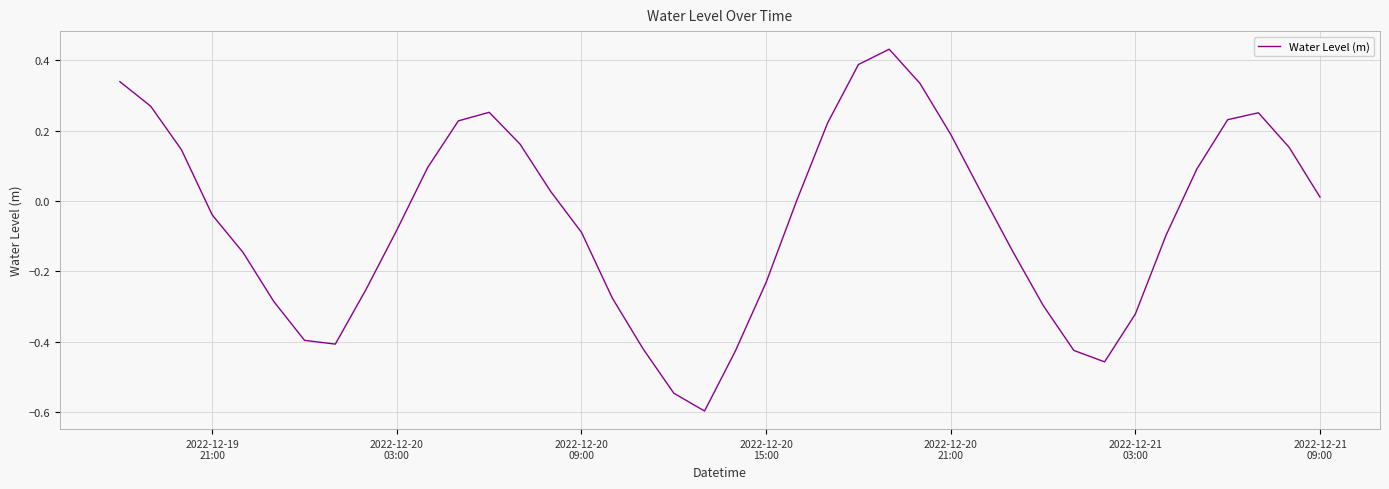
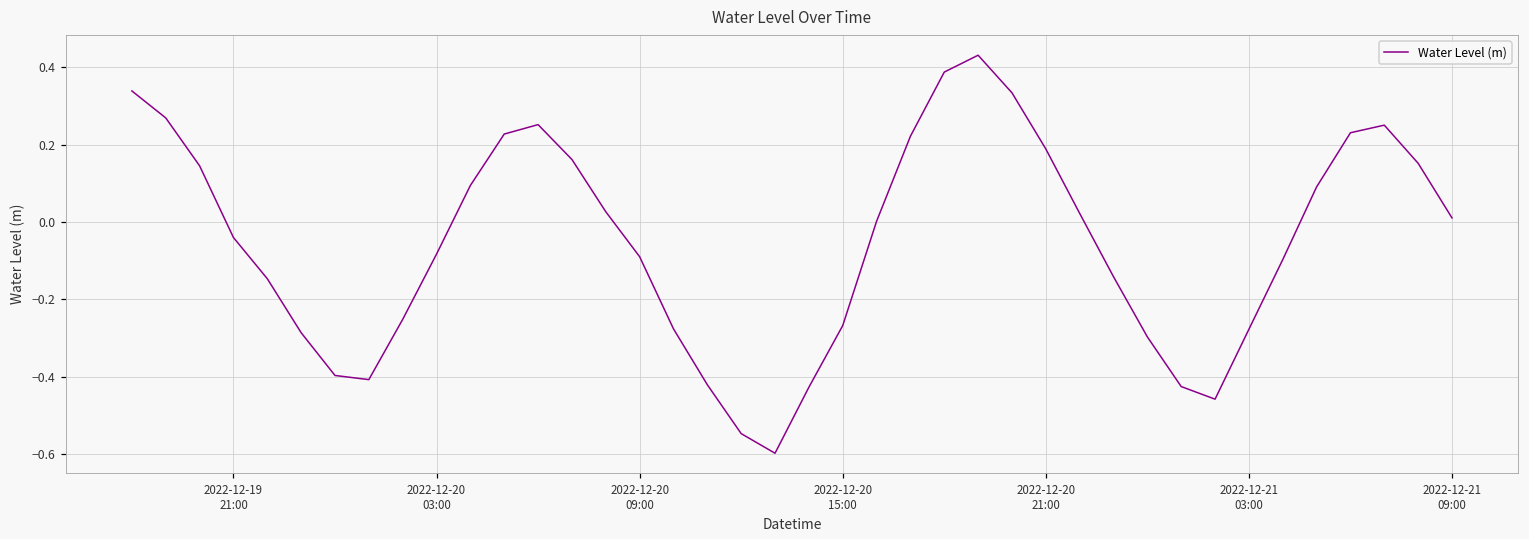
2022-12-20 15:00: -0.23 -> -0.27
2022-12-21 03:00: -0.32 -> -0.28
